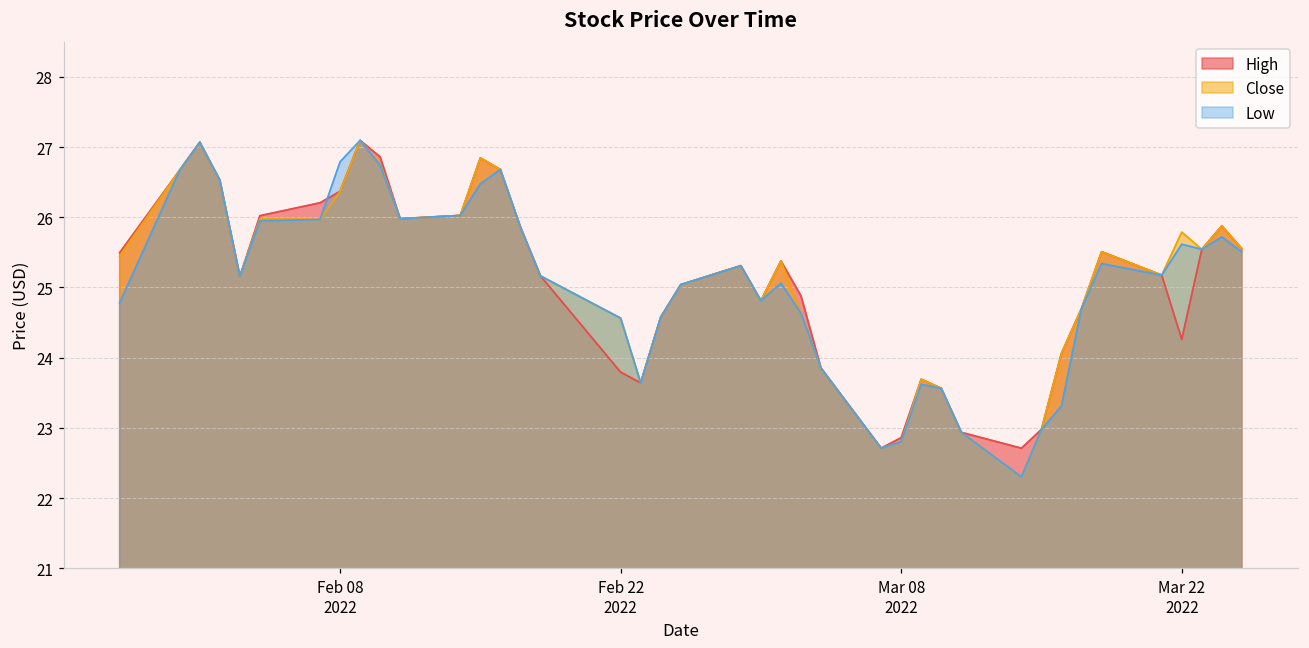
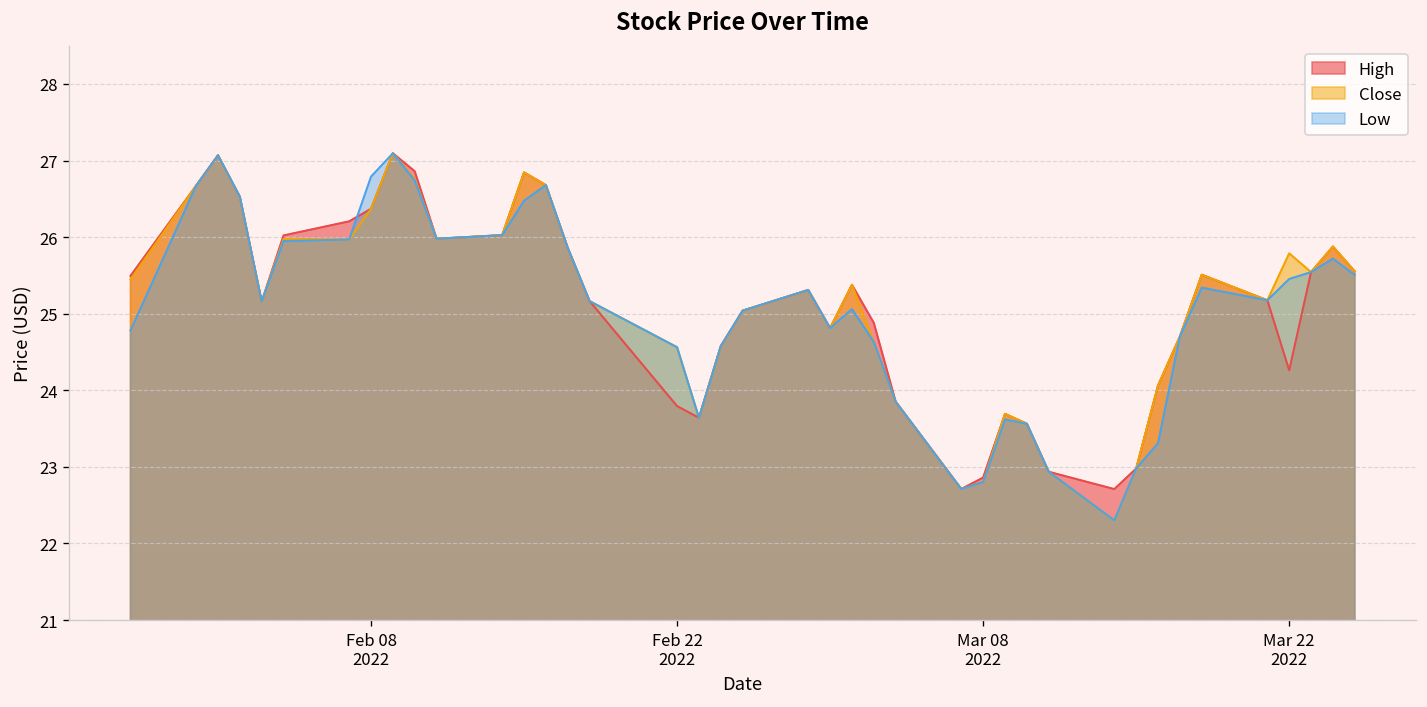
Low, Mar 22 2022: 25.6 -> 25.5
